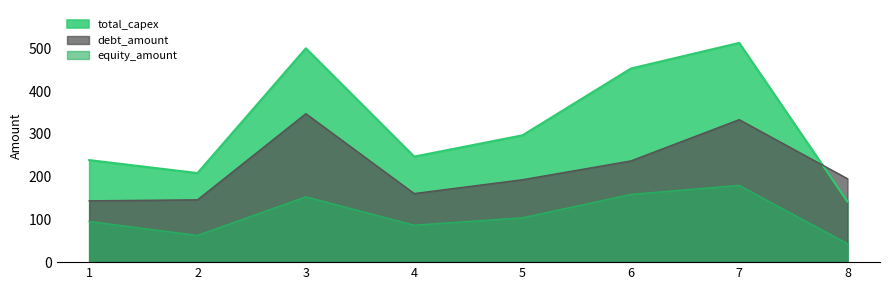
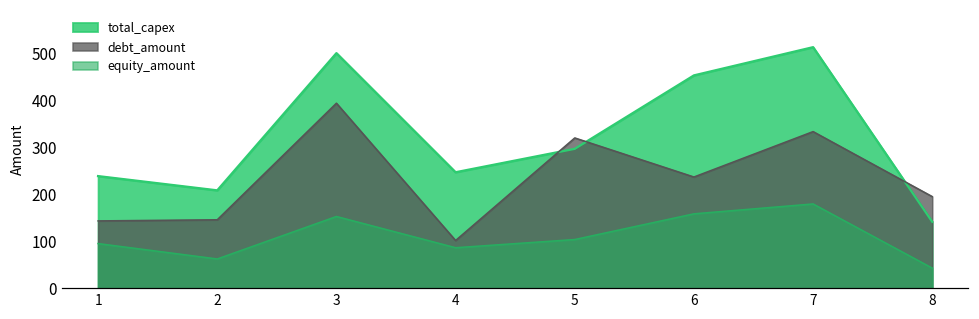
debt_amount, 3: 350 -> 390
debt_amount, 4: 160 -> 100
debt_amount, 5: 190 -> 320
